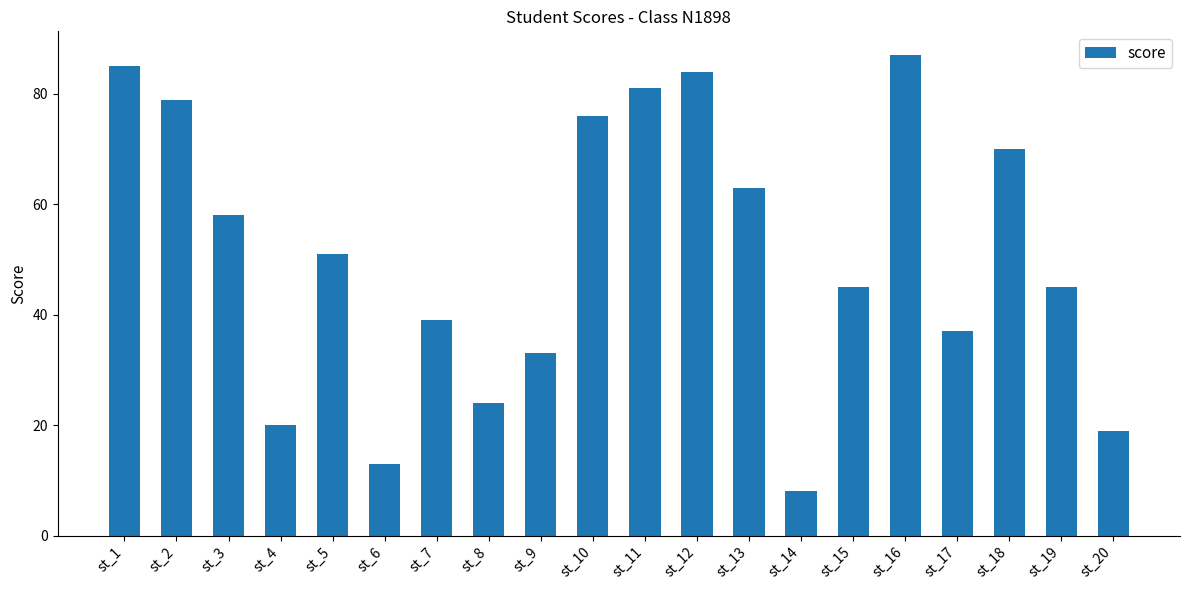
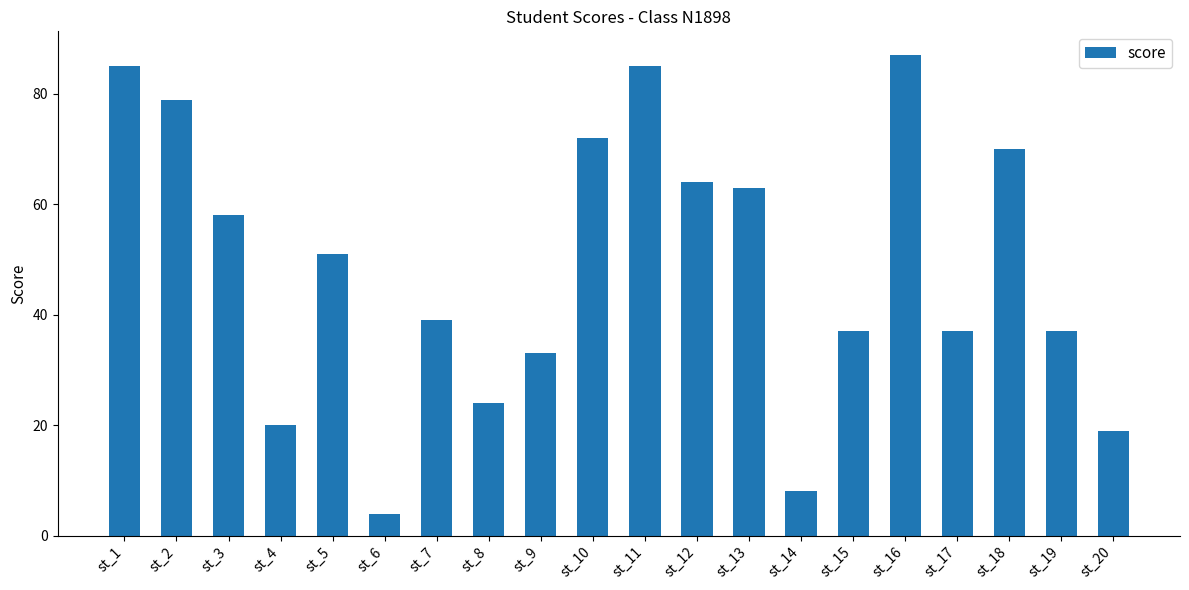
st_6: 13 -> 4
st_10: 76 -> 72
st_11: 81 -> 85
st_12: 84 -> 64
st_15: 45 -> 37
st_19: 45 -> 37
